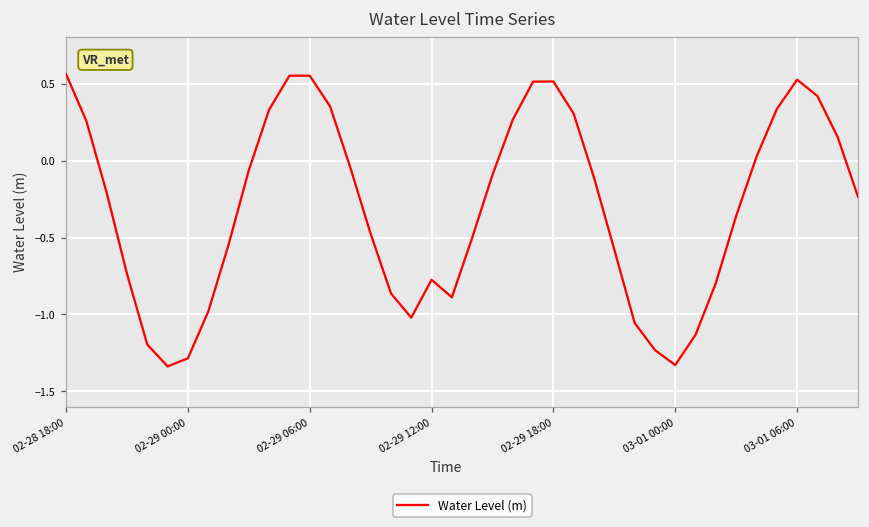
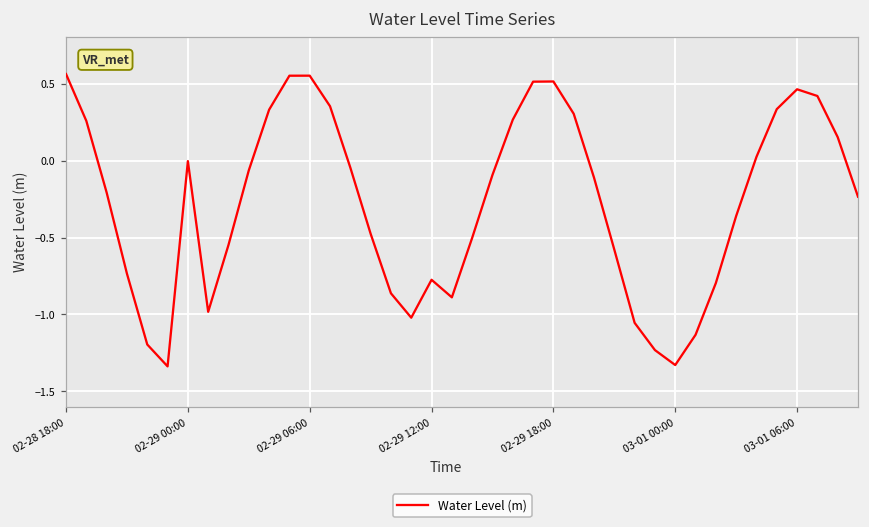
02-29 00:00: -1.28 -> 0.00
03-01 06:00: 0.53 -> 0.46
